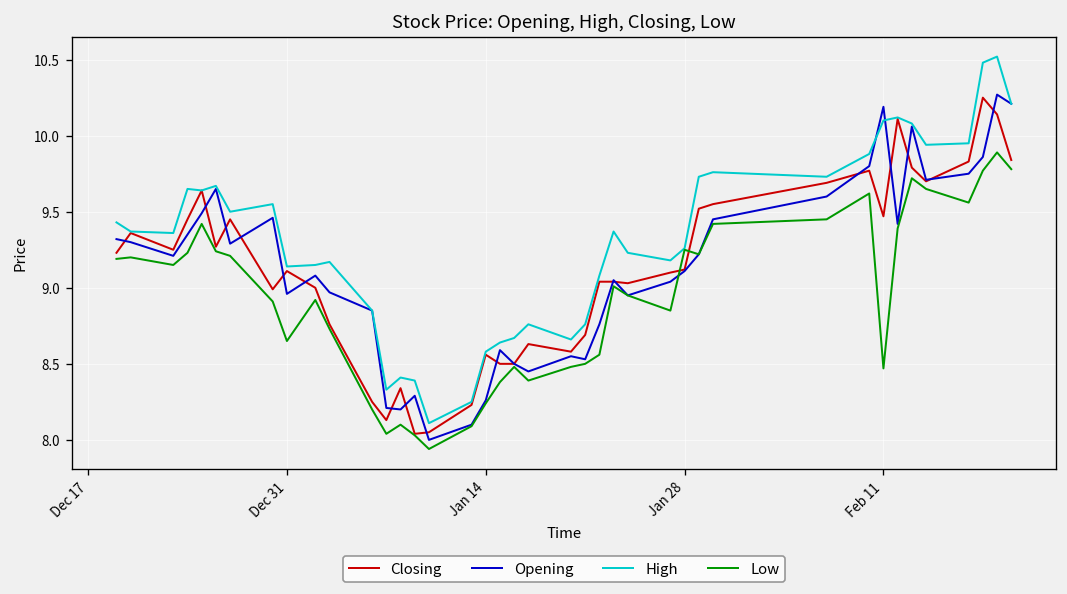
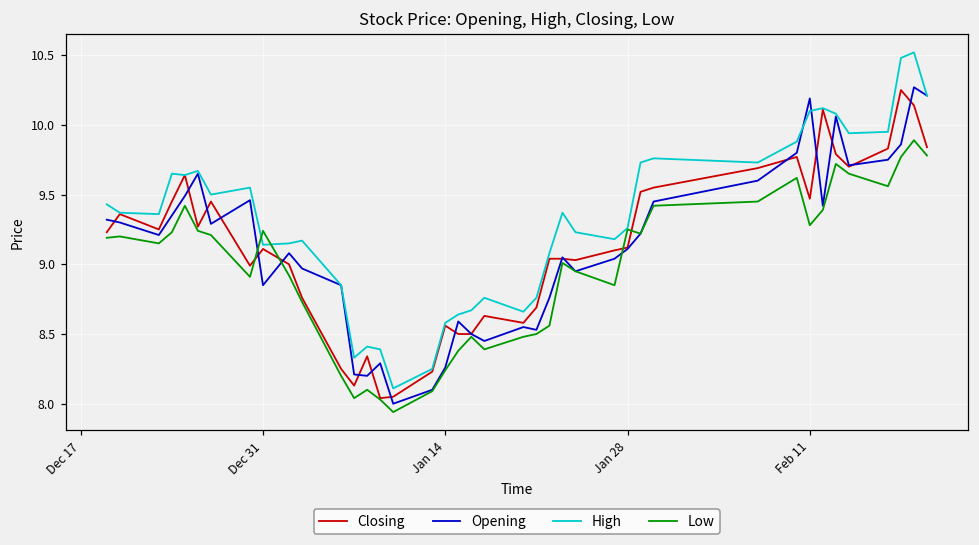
Opening, Dec 31: 8.96 -> 8.85
Low, Dec 31: 8.65 -> 9.24
Low, Feb 11: 8.47 -> 9.28
